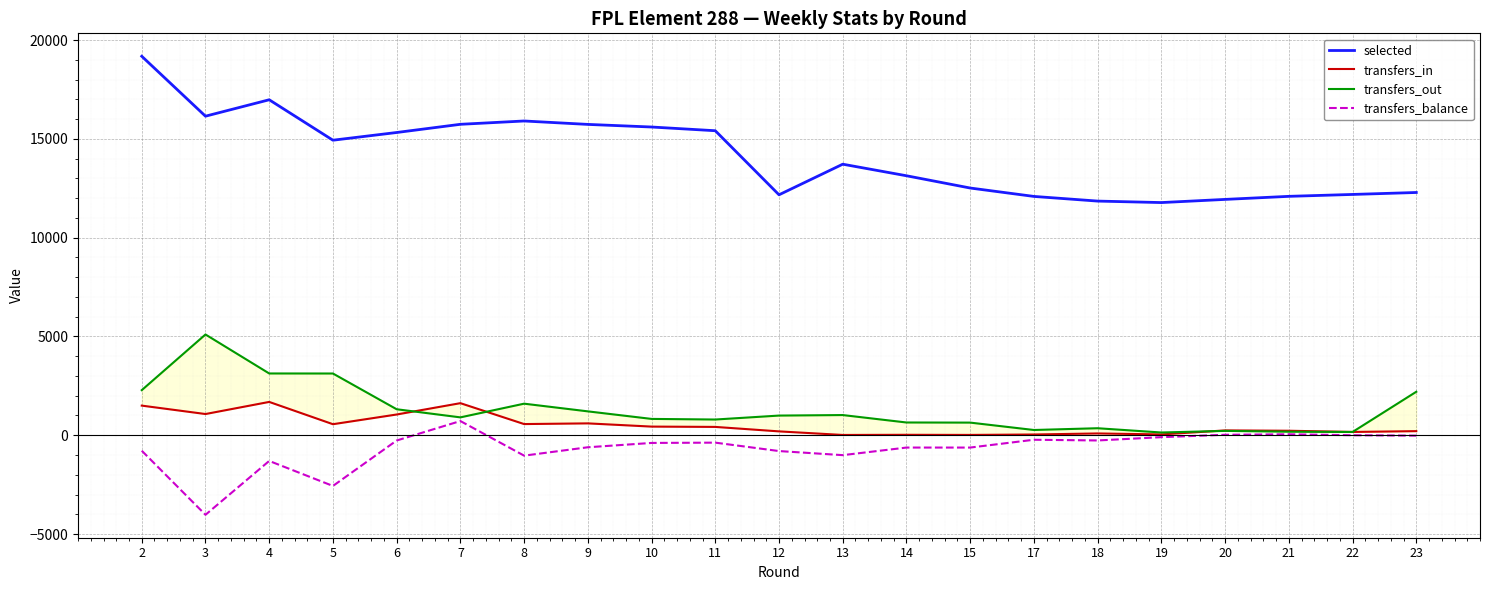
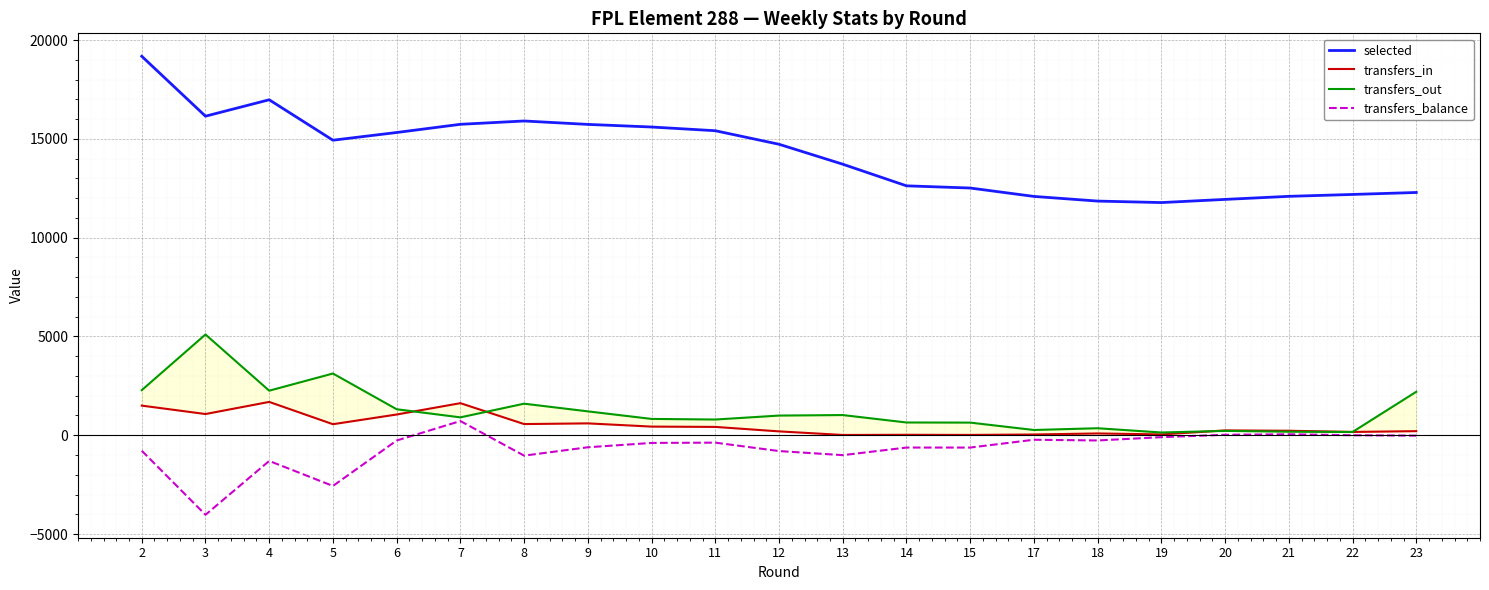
transfers_out, 4: 3100 -> 2300
selected, 12: 12200 -> 14700
selected, 14: 13100 -> 12600
